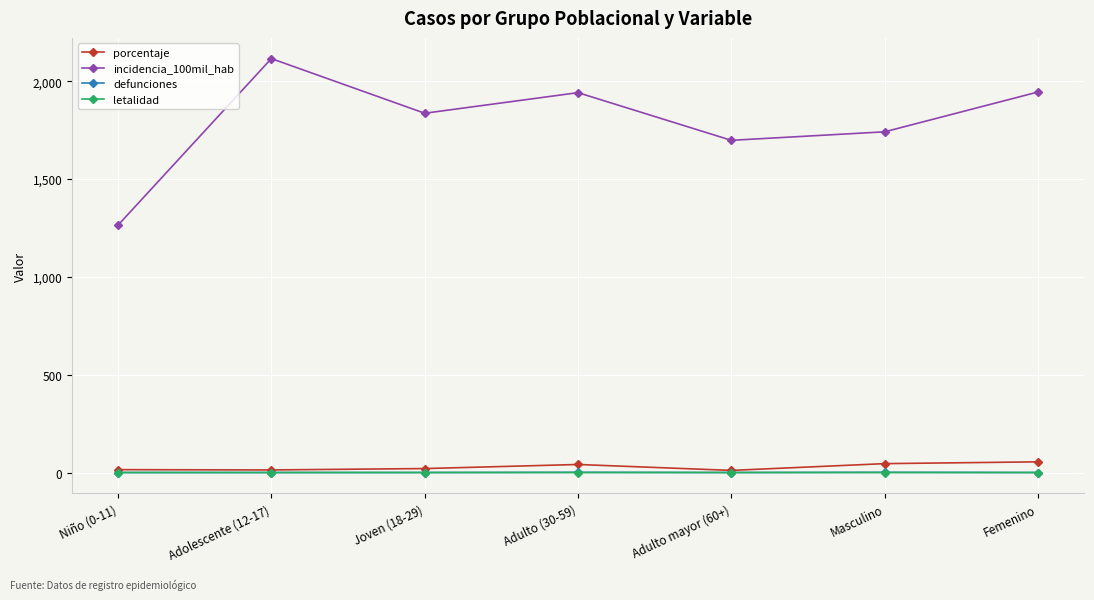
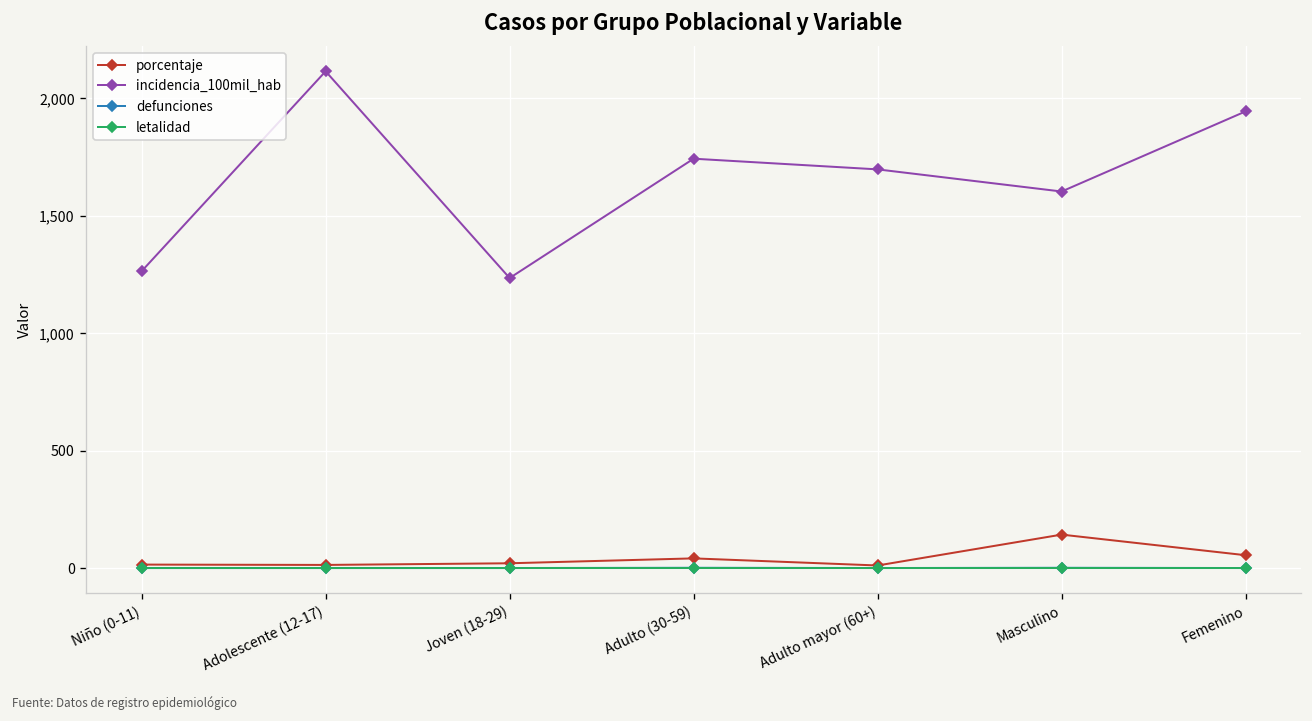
incidencia_100mil_hab, Joven (18-29): 1,840 -> 1,230
incidencia_100mil_hab, Adulto (30-59): 1,940 -> 1,740
porcentaje, Masculino: 50 -> 140
incidencia_100mil_hab, Masculino: 1,740 -> 1,600
